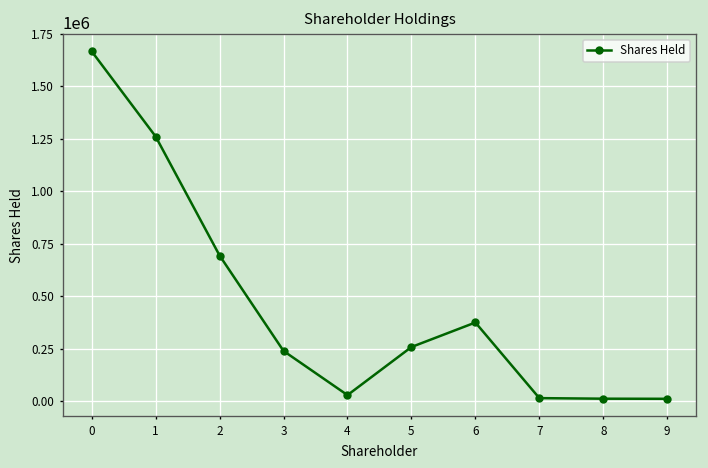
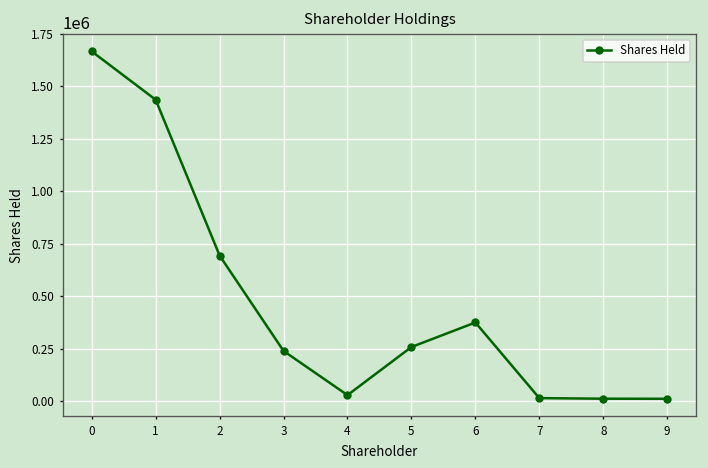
1: 1260000 -> 1440000
